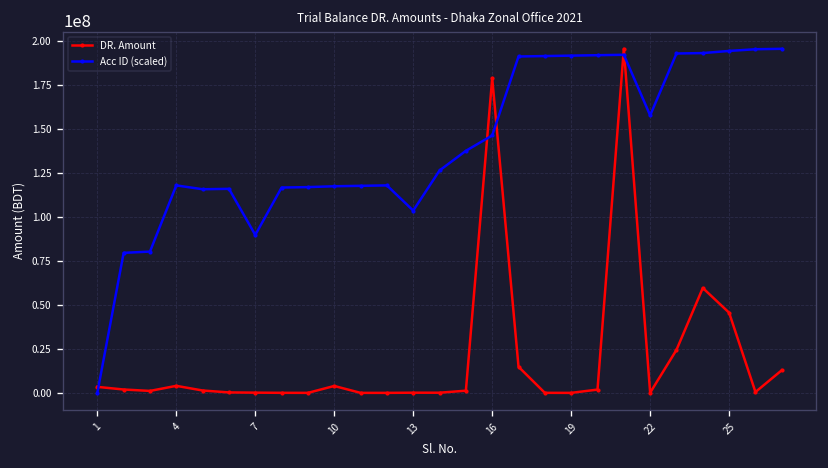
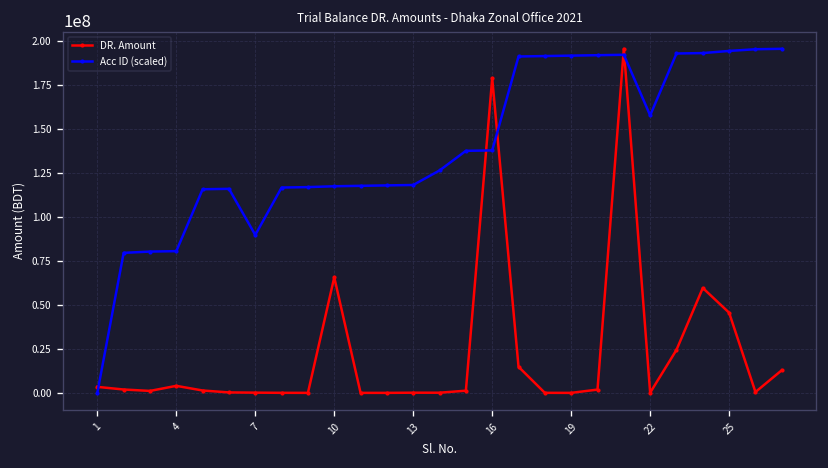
Acc ID (scaled), 4: 118000000 -> 81000000
DR. Amount, 10: 4000000 -> 66000000
Acc ID (scaled), 13: 104000000 -> 118000000
Acc ID (scaled), 16: 146000000 -> 138000000
